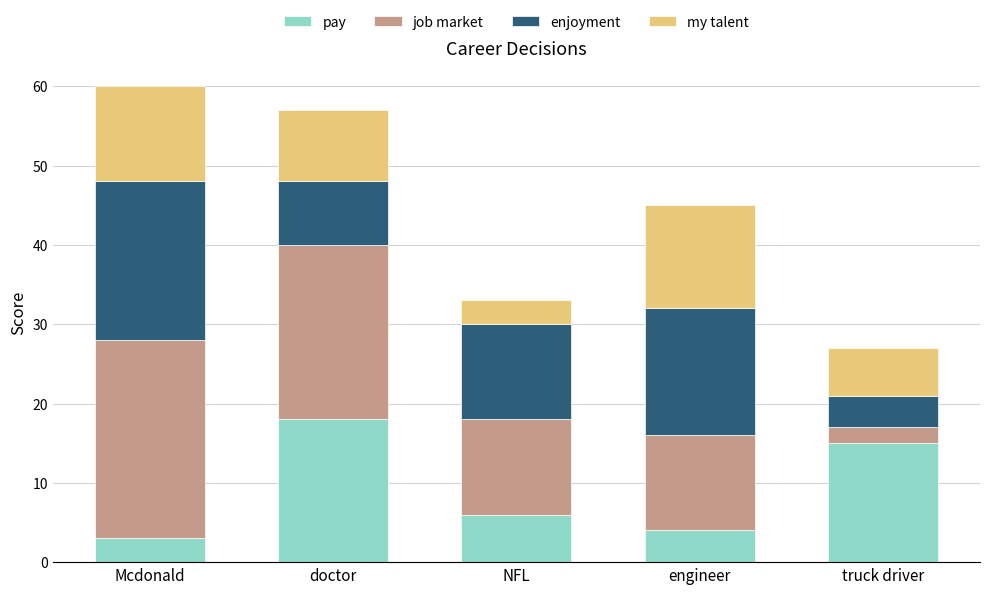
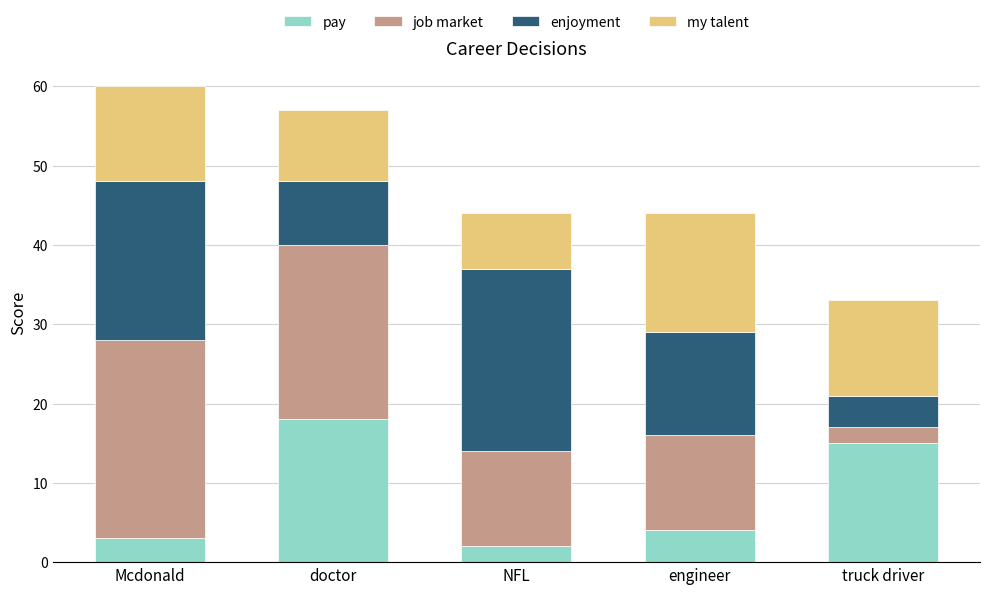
pay, NFL: 6 -> 2
enjoyment, NFL: 12 -> 23
my talent, NFL: 3 -> 7
enjoyment, engineer: 16 -> 13
my talent, engineer: 13 -> 15
my talent, truck driver: 6 -> 12
